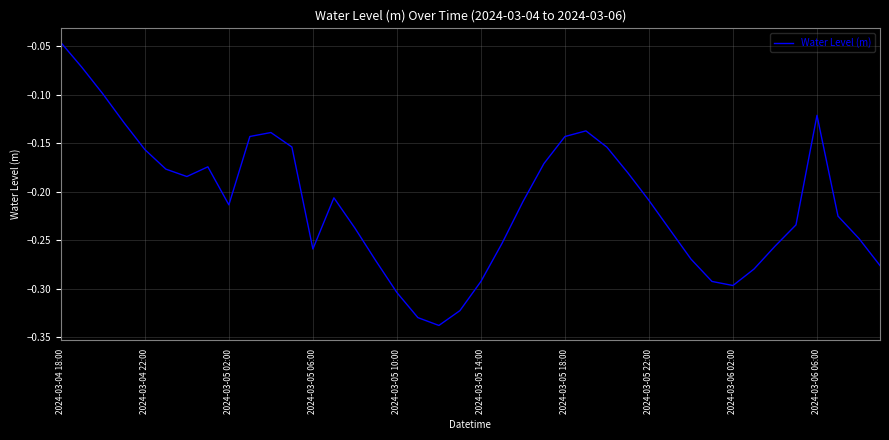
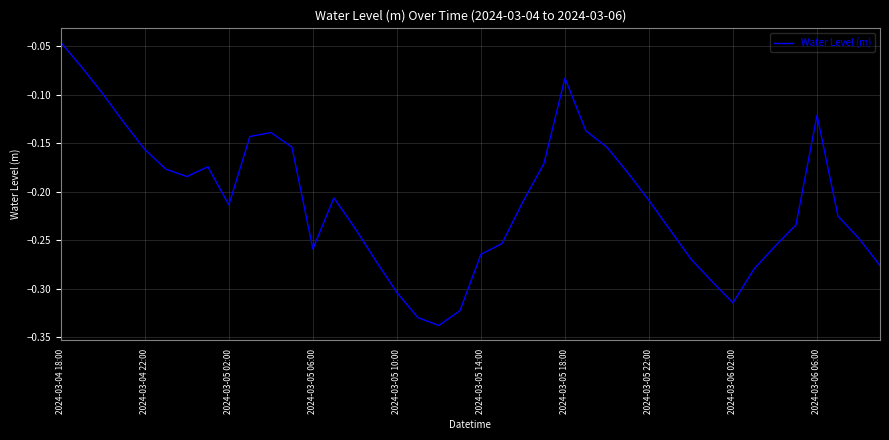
2024-03-05 14:00: -0.29 -> -0.26
2024-03-05 18:00: -0.14 -> -0.08
2024-03-06 02:00: -0.30 -> -0.31
